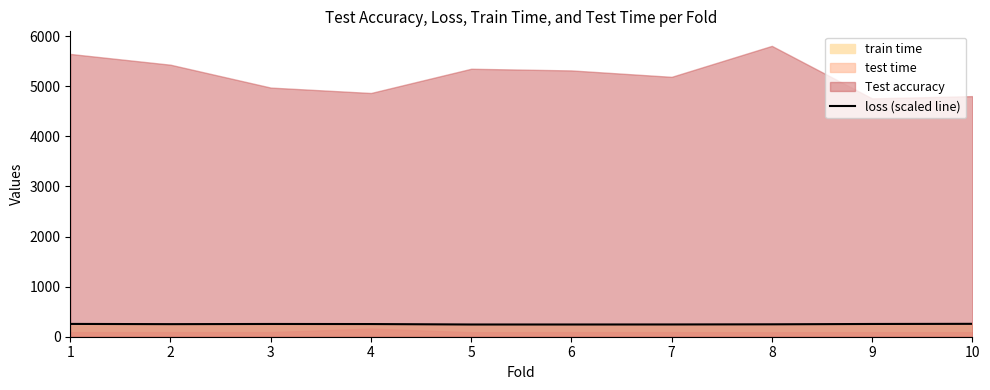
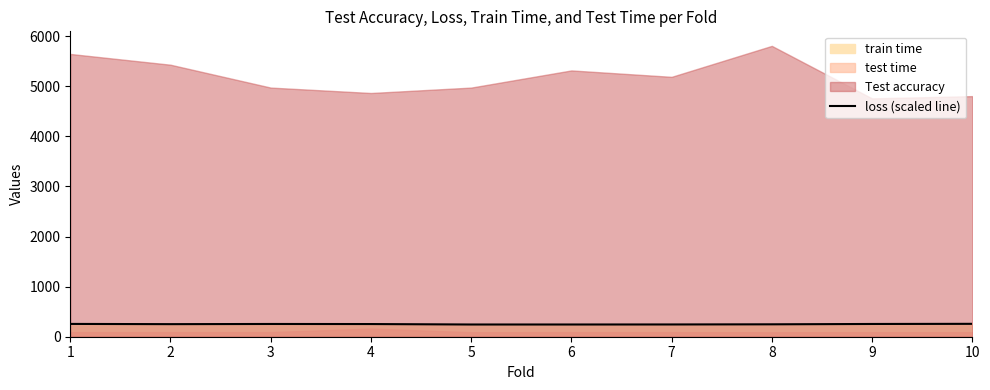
Test accuracy, 5: 5300 -> 5000
